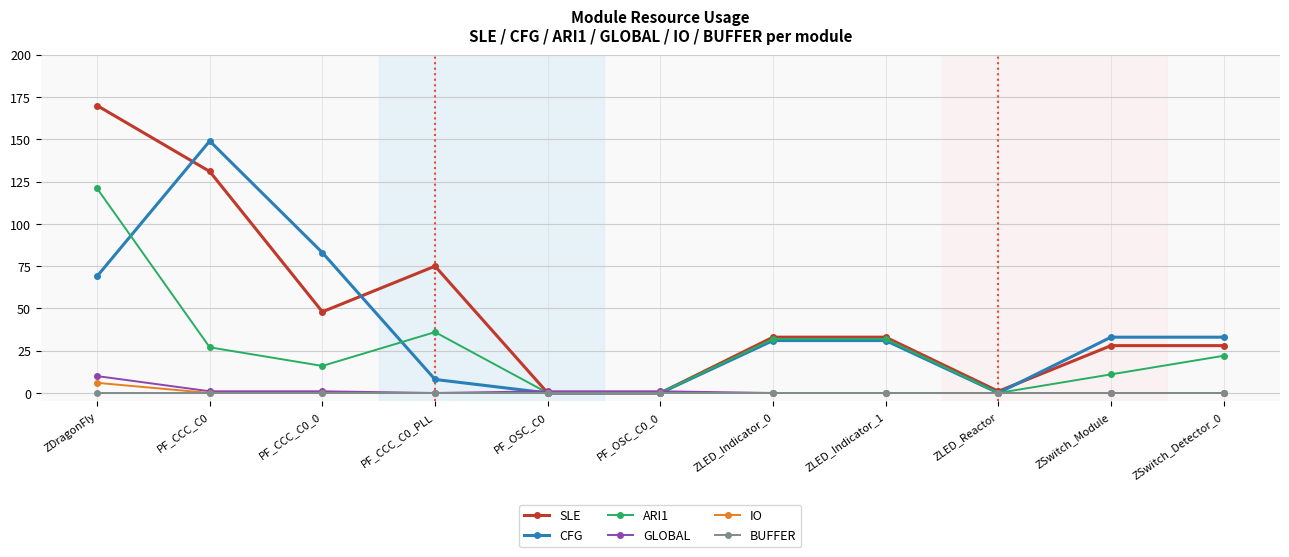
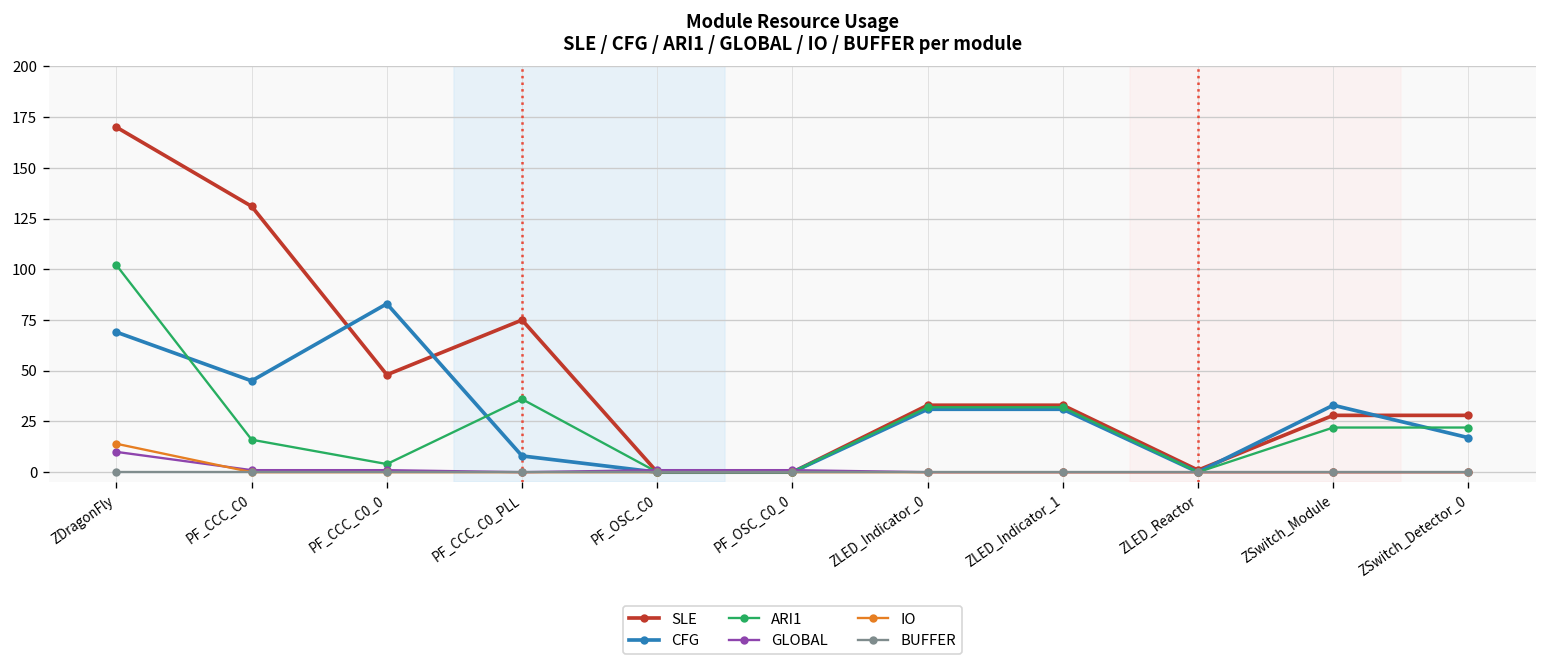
ARI1, ZDragonFly: 121 -> 102
IO, ZDragonFly: 6 -> 14
CFG, PF_CCC_C0: 149 -> 45
ARI1, PF_CCC_C0: 27 -> 16
ARI1, PF_CCC_C0_0: 16 -> 4
ARI1, ZSwitch_Module: 11 -> 22
CFG, ZSwitch_Detector_0: 33 -> 17
